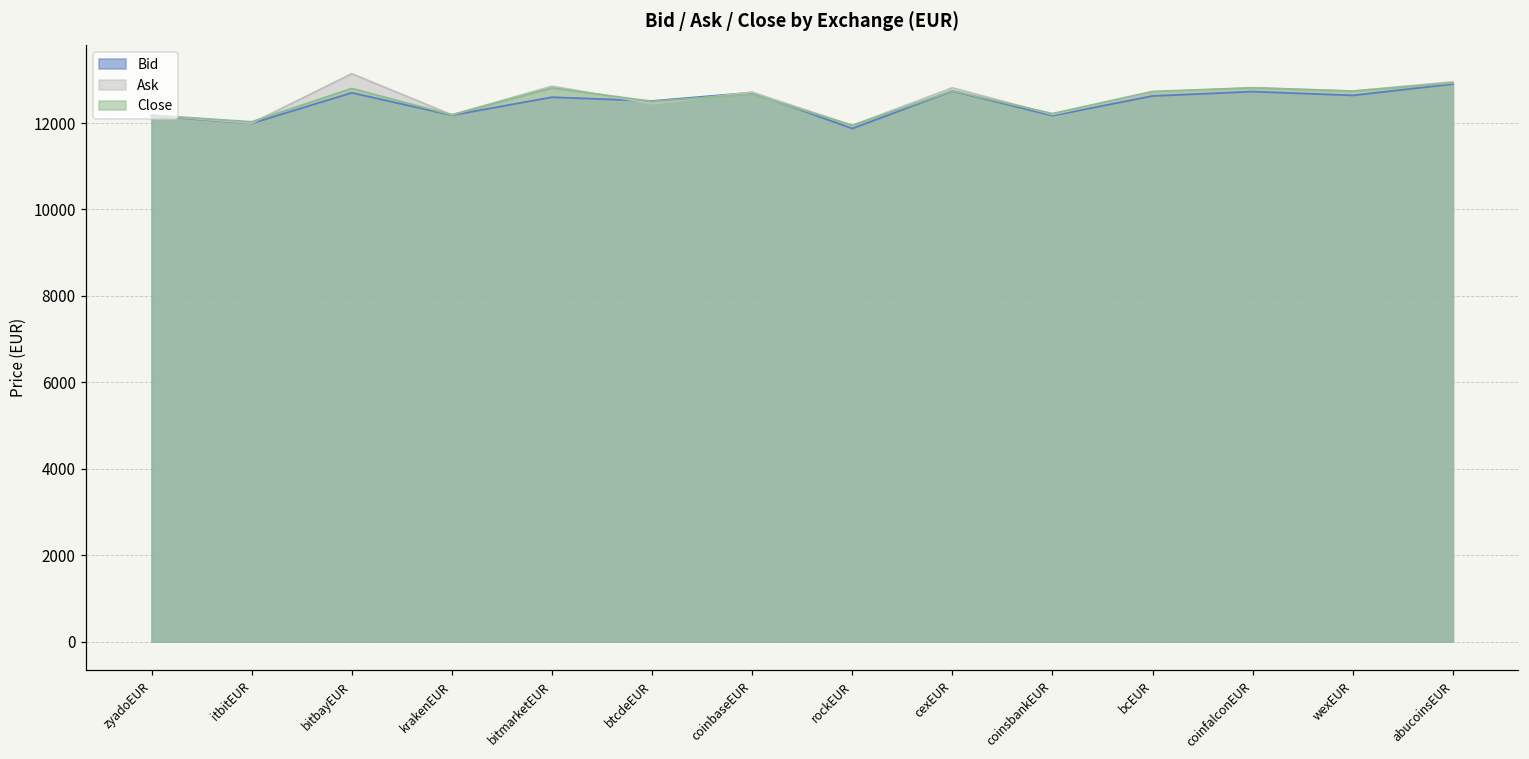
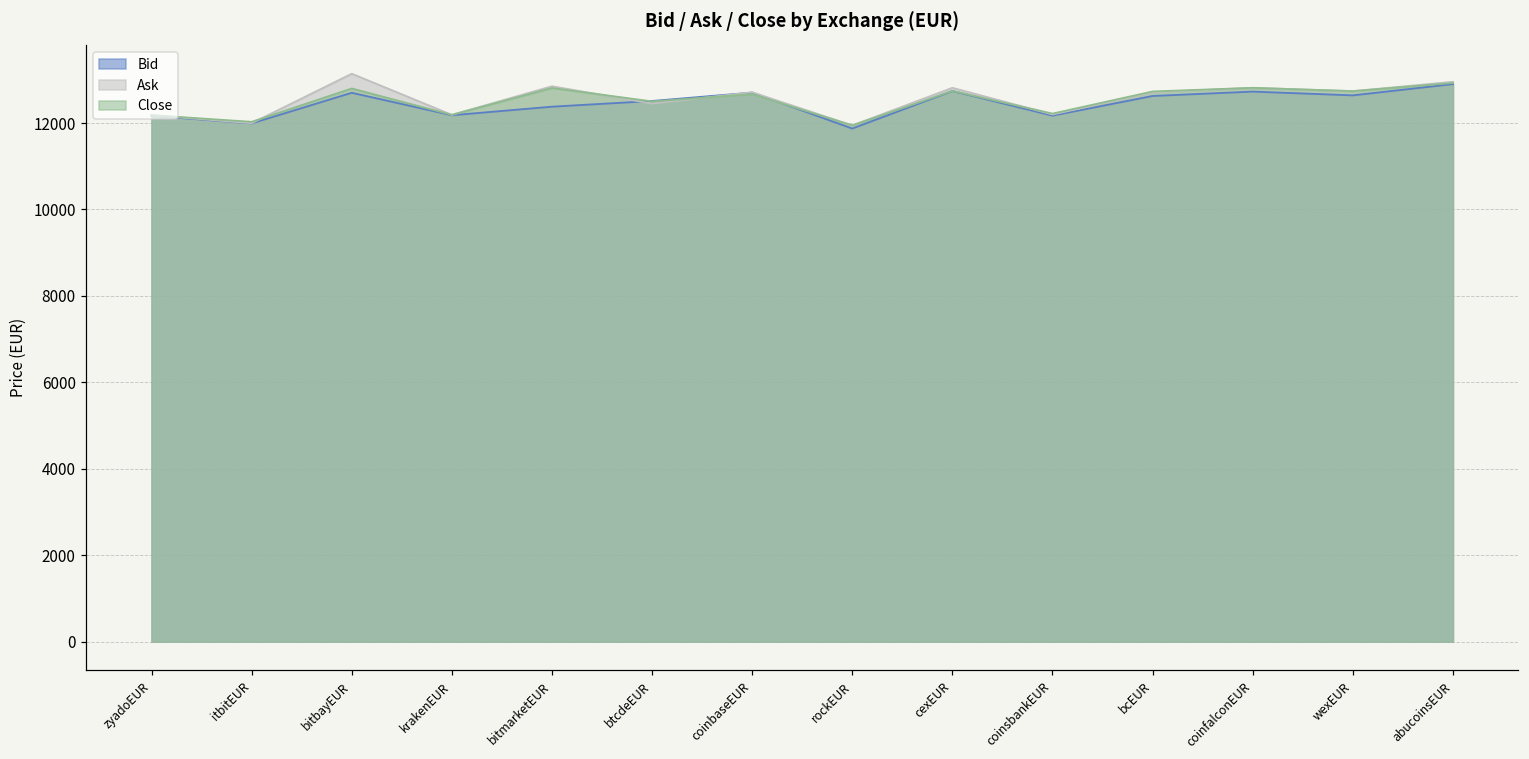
Bid, bitmarketEUR: 12600 -> 12400
